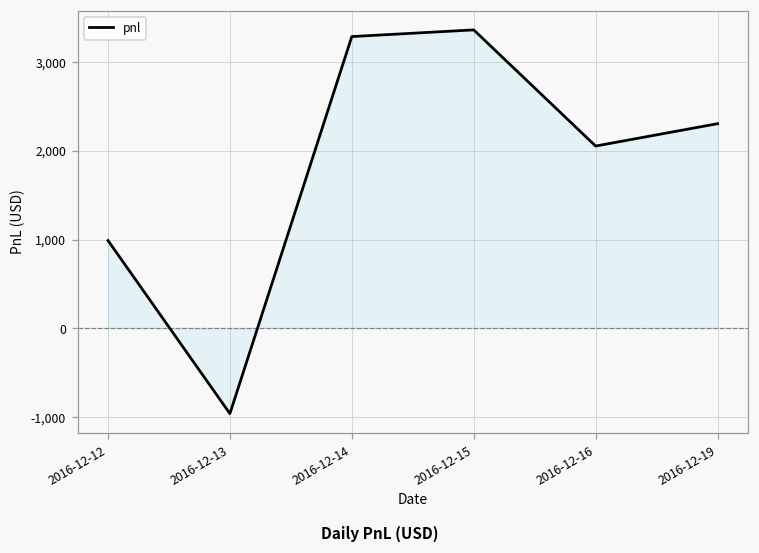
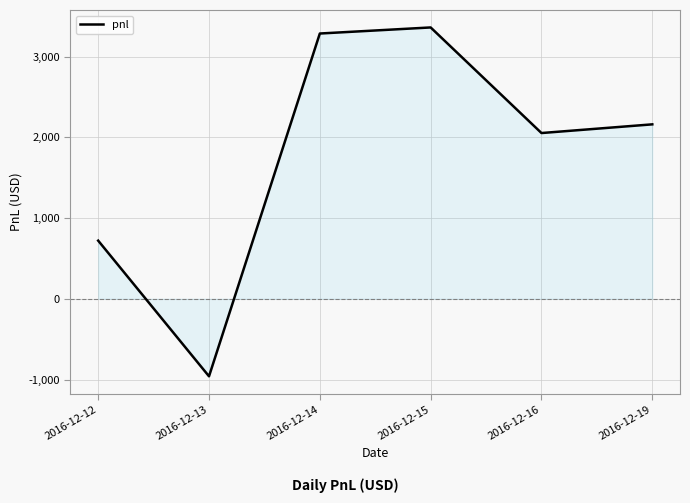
pnl, 2016-12-12: 1,000 -> 700
pnl, 2016-12-19: 2,300 -> 2,200
